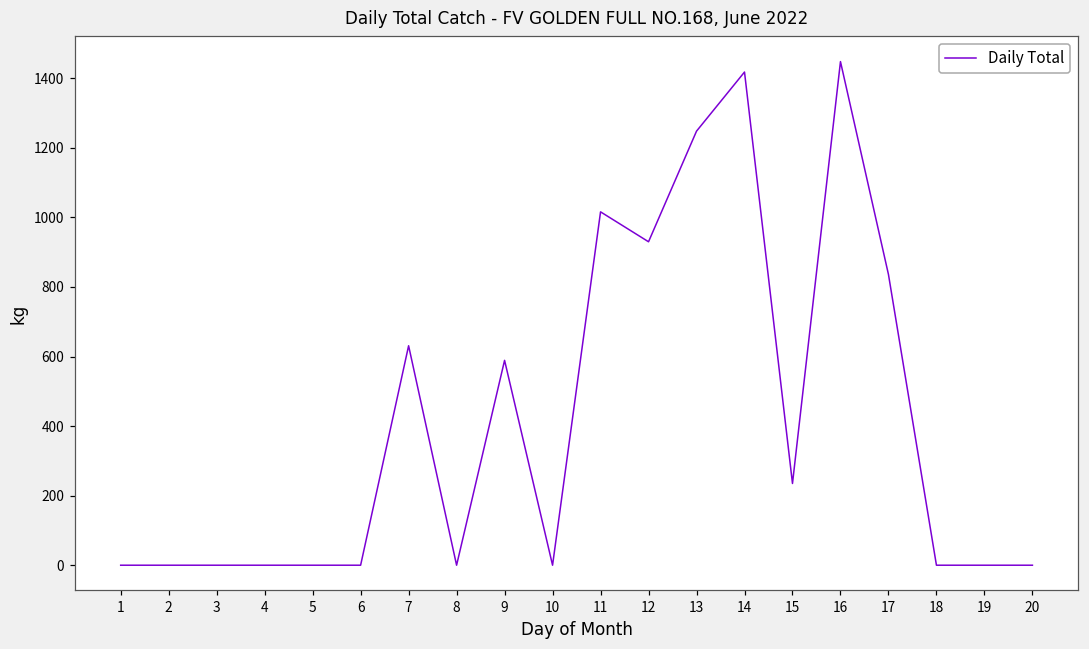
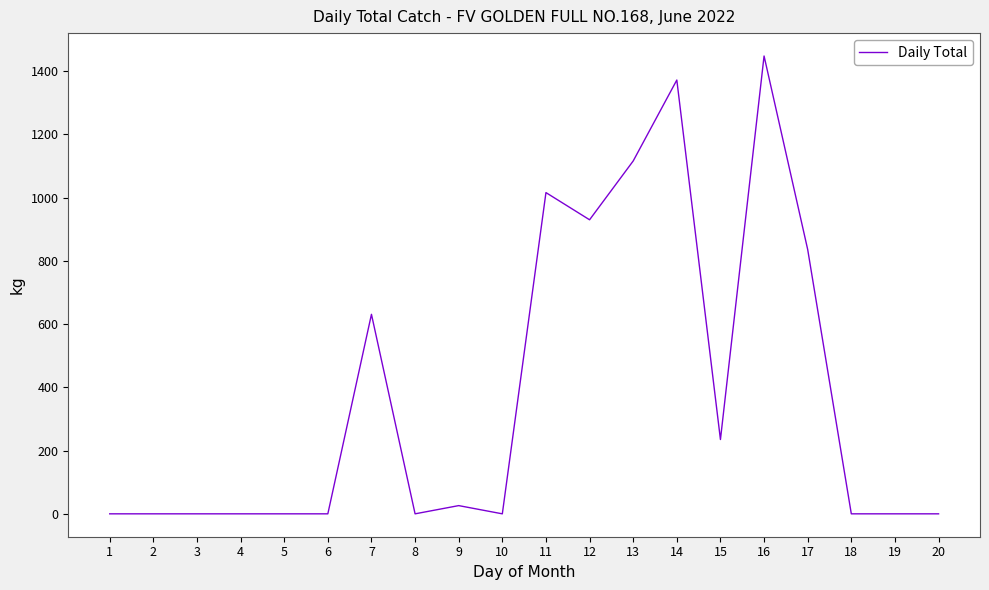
9: 590 -> 30
13: 1250 -> 1120
14: 1420 -> 1370
